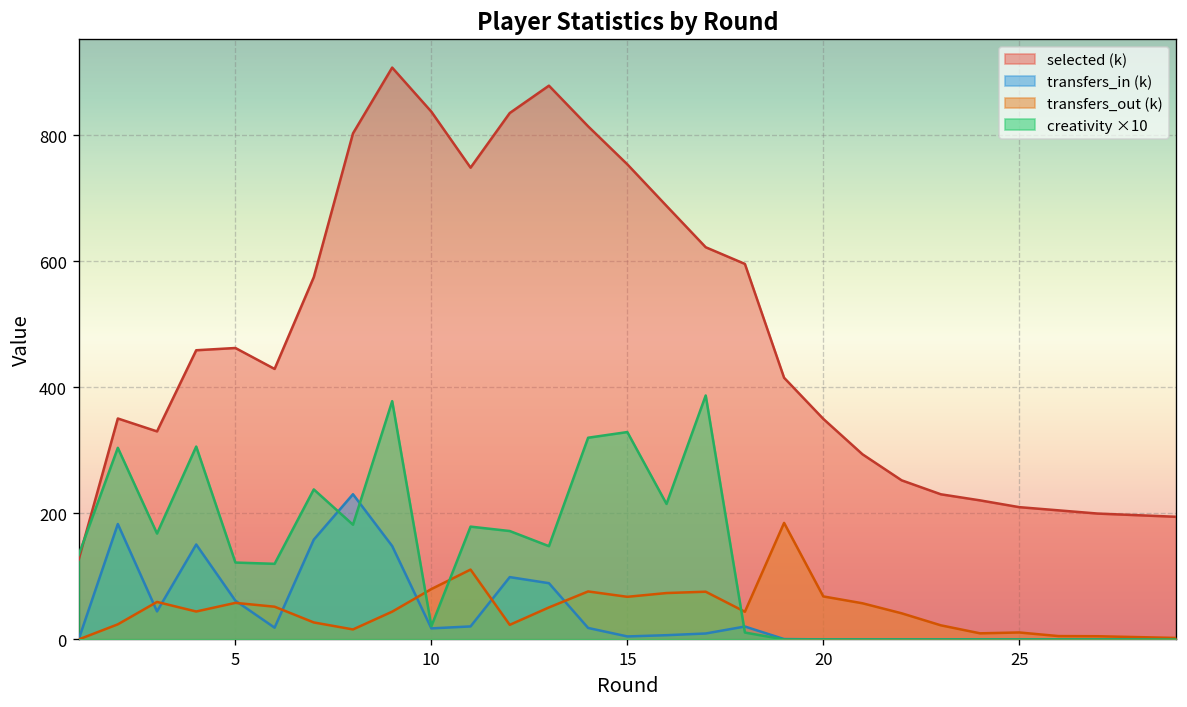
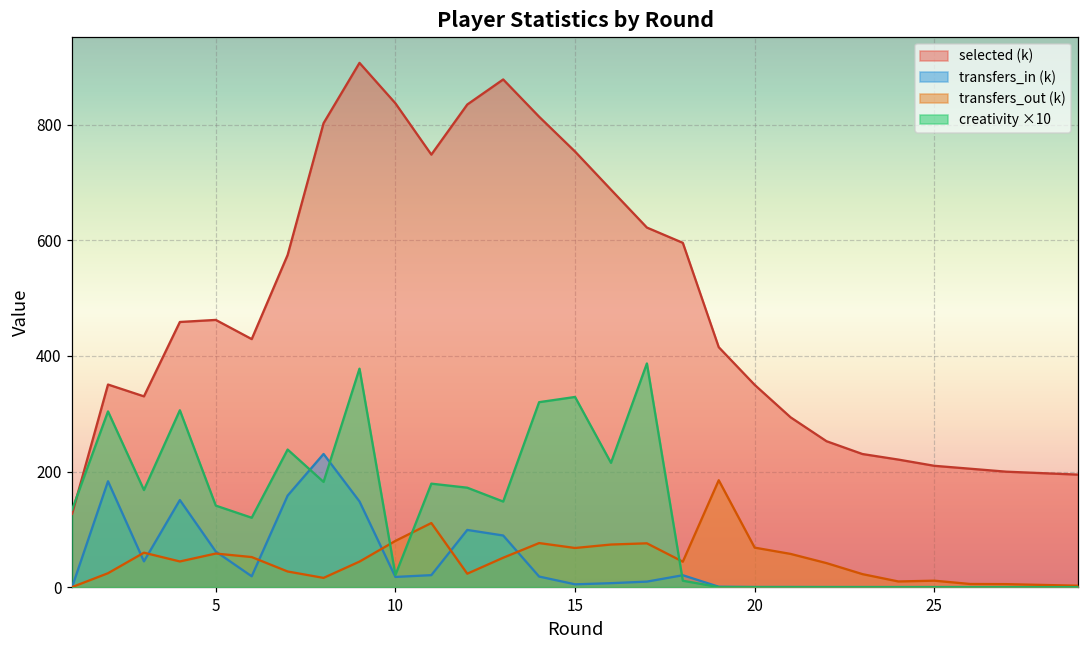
creativity ×10, 5: 120 -> 140
